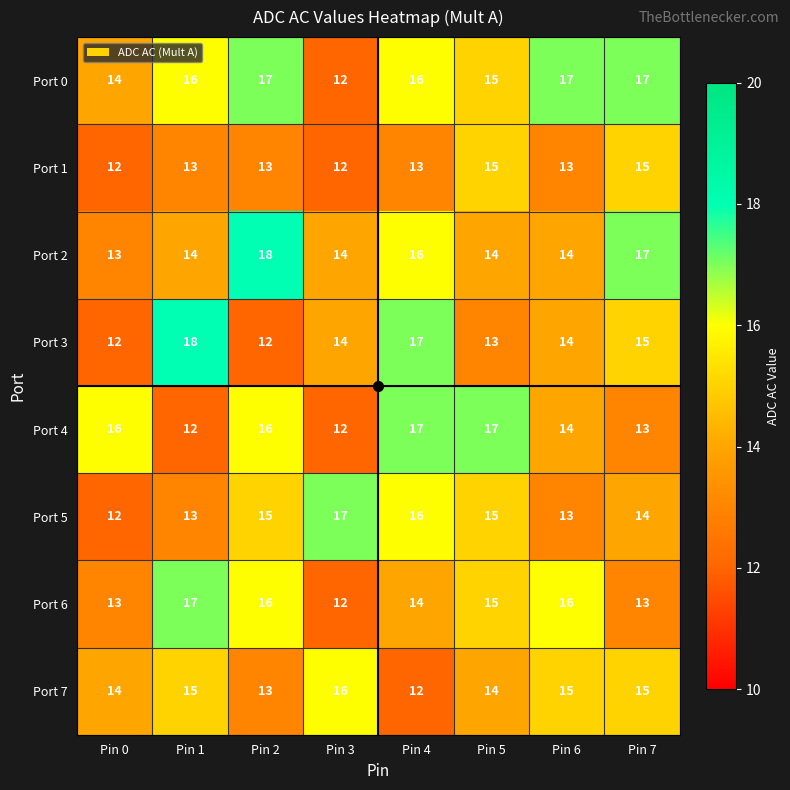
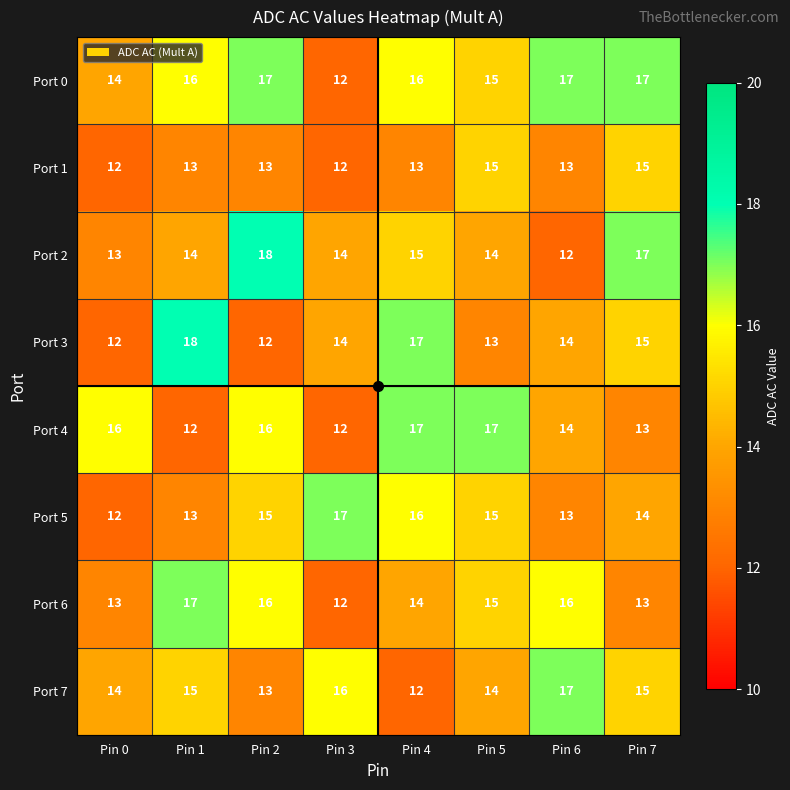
Port 2, Pin 4: 16 -> 15
Port 2, Pin 6: 14 -> 12
Port 7, Pin 6: 15 -> 17
